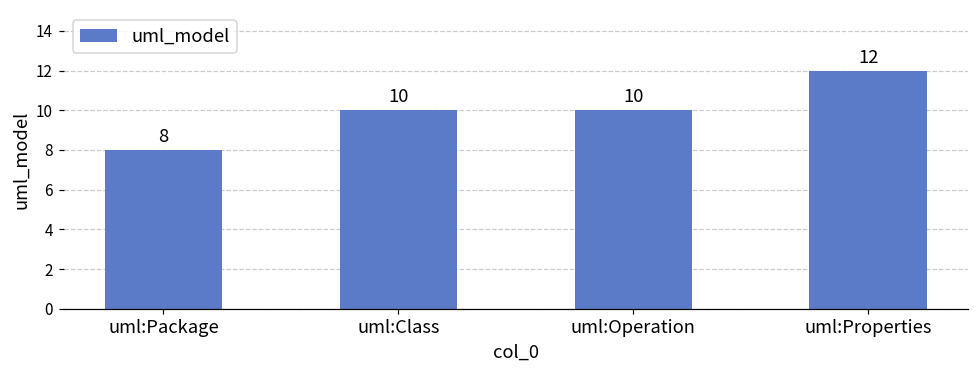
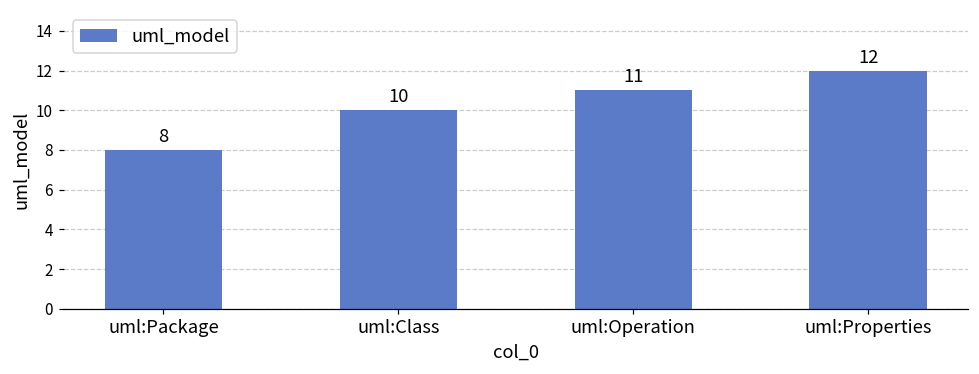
uml:Operation: 10 -> 11
